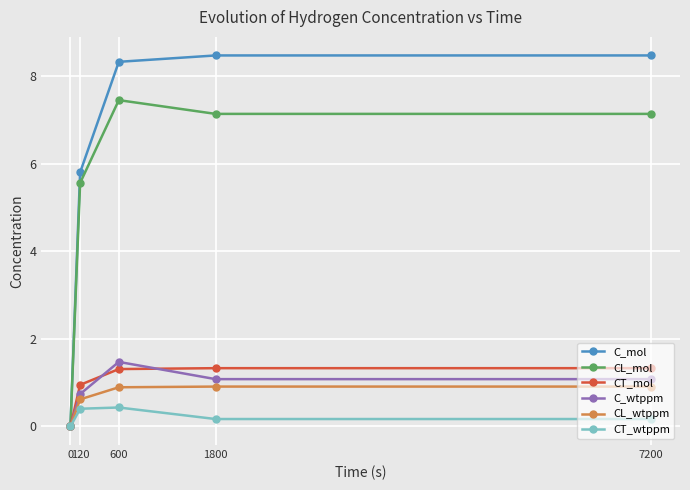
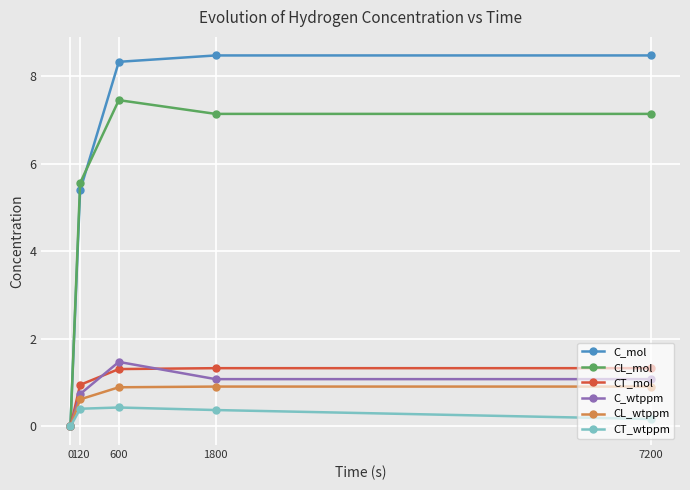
C_mol, 120: 5.8 -> 5.4
CT_wtppm, 1800: 0.2 -> 0.4
